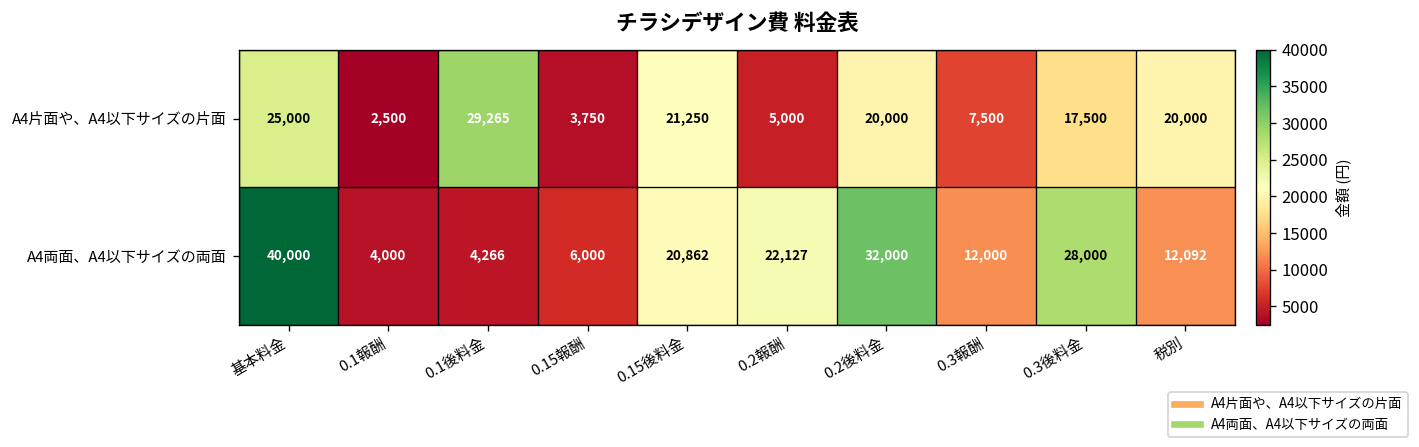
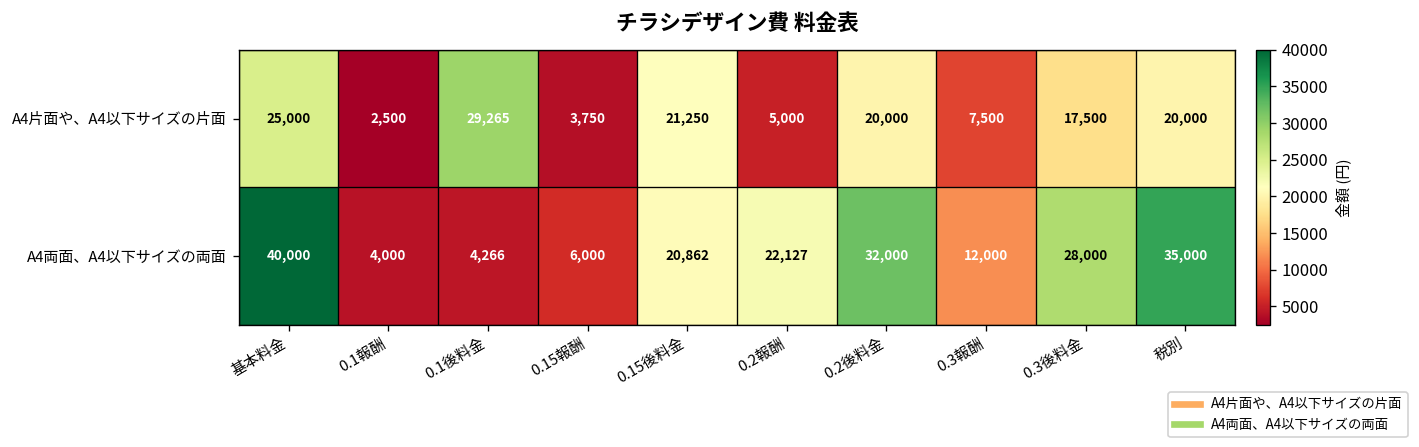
A4両面、A4以下サイズの両面, 税別: 12,092 -> 35,000
